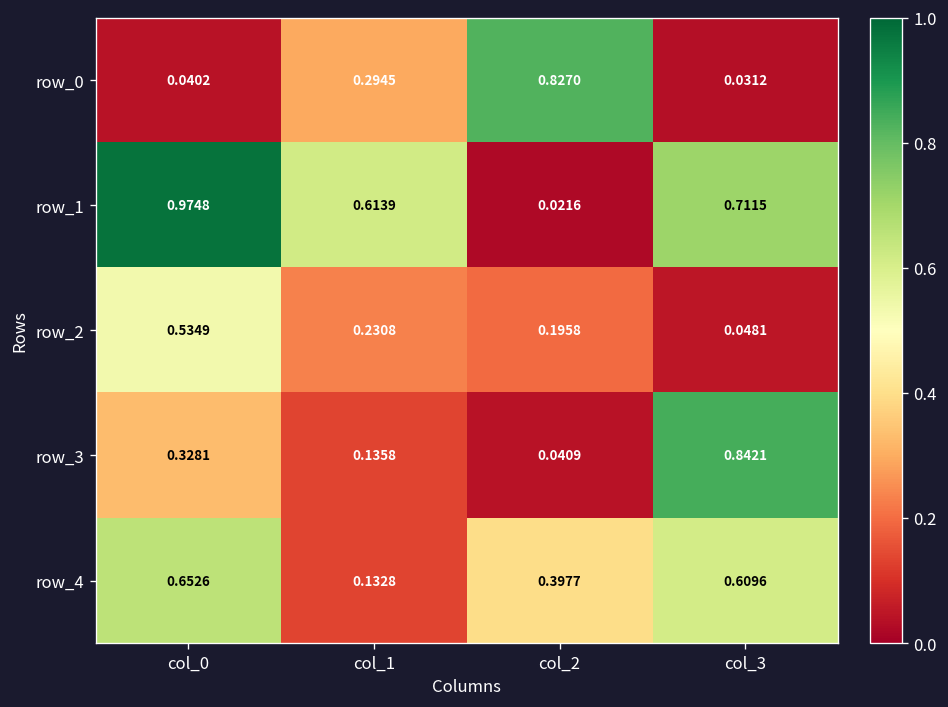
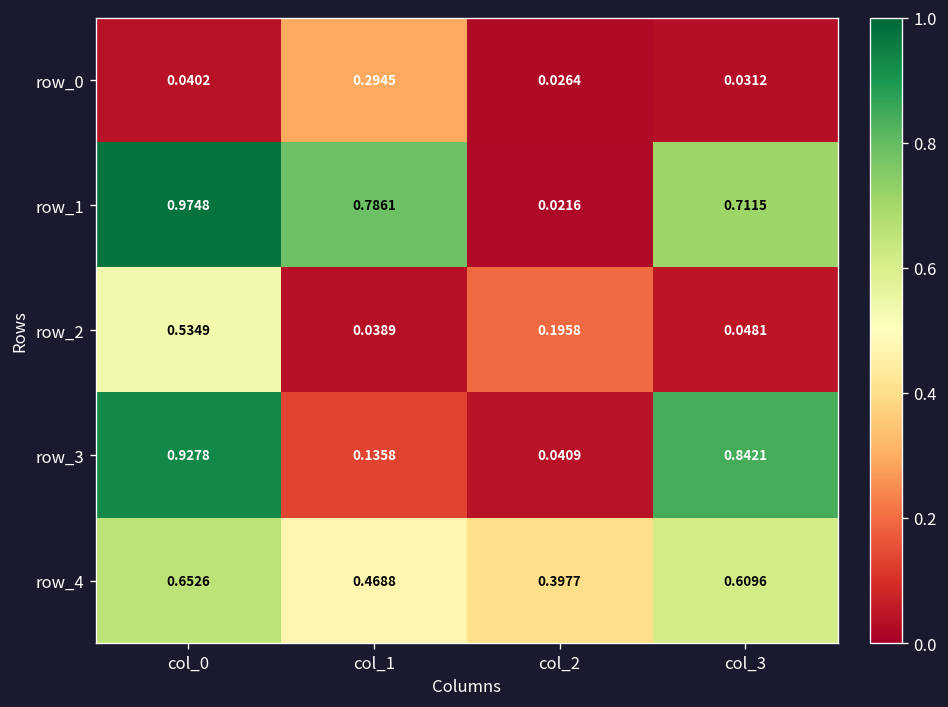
row_0, col_2: 0.8270 -> 0.0264
row_1, col_1: 0.6139 -> 0.7861
row_2, col_1: 0.2308 -> 0.0389
row_3, col_0: 0.3281 -> 0.9278
row_4, col_1: 0.1328 -> 0.4688
